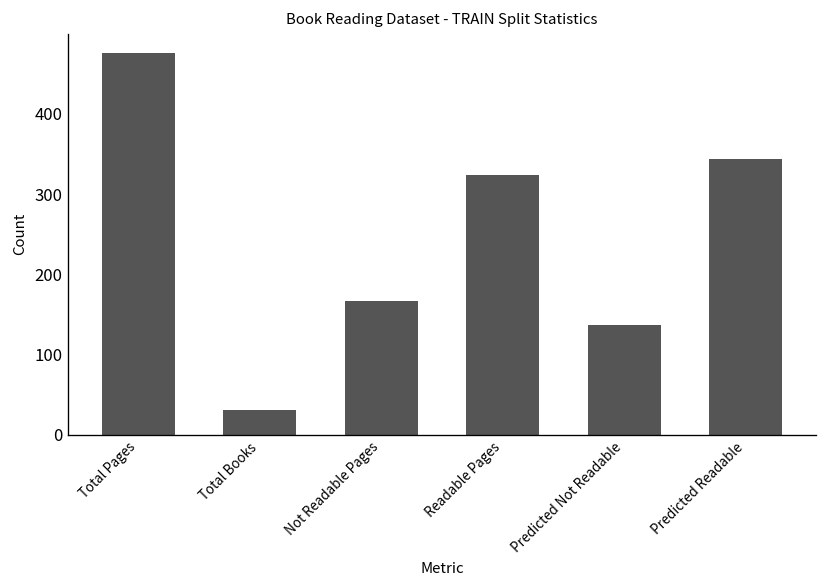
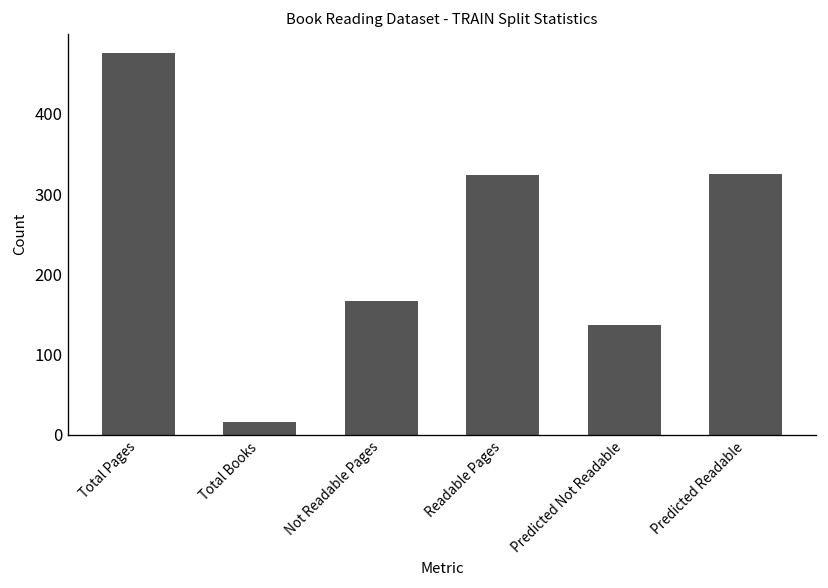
Total Books: 30 -> 20
Predicted Readable: 340 -> 330
